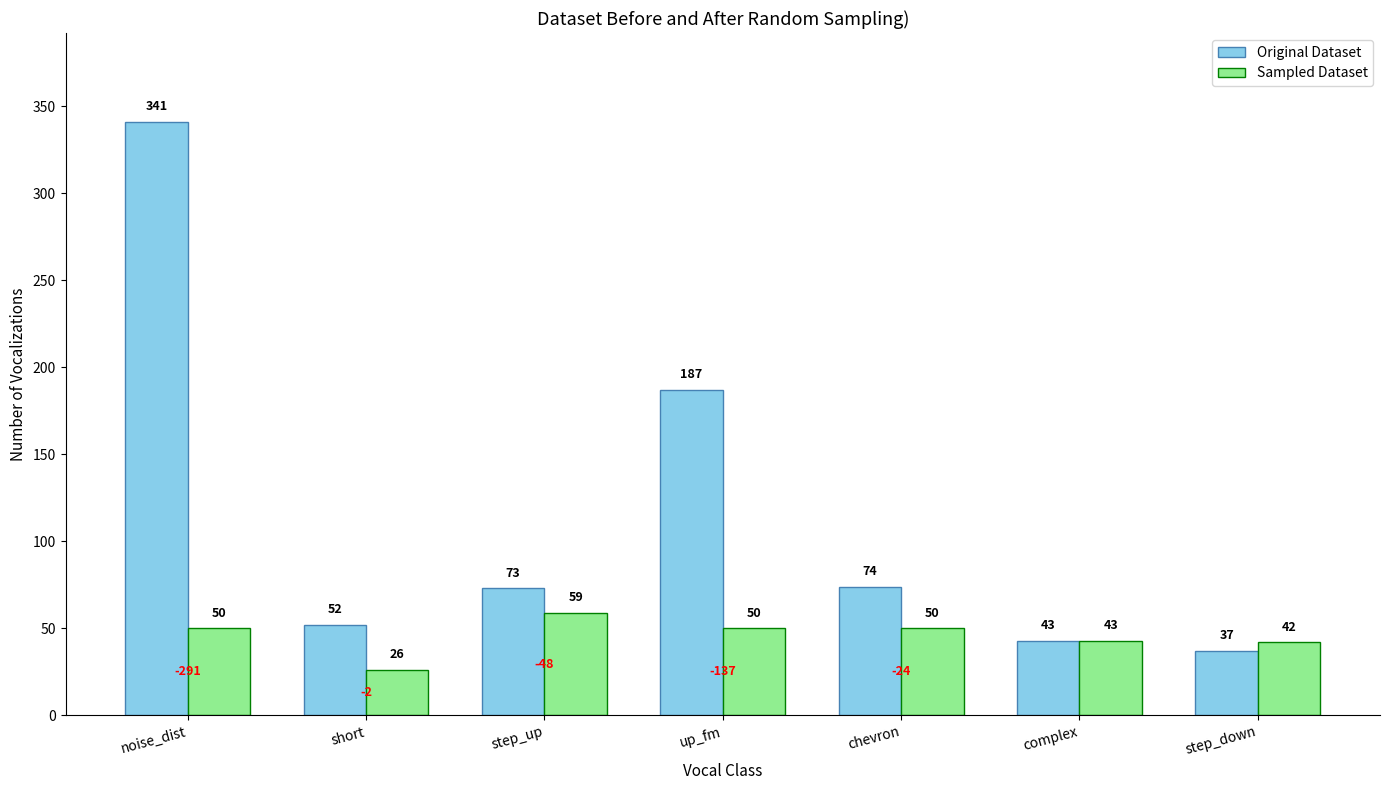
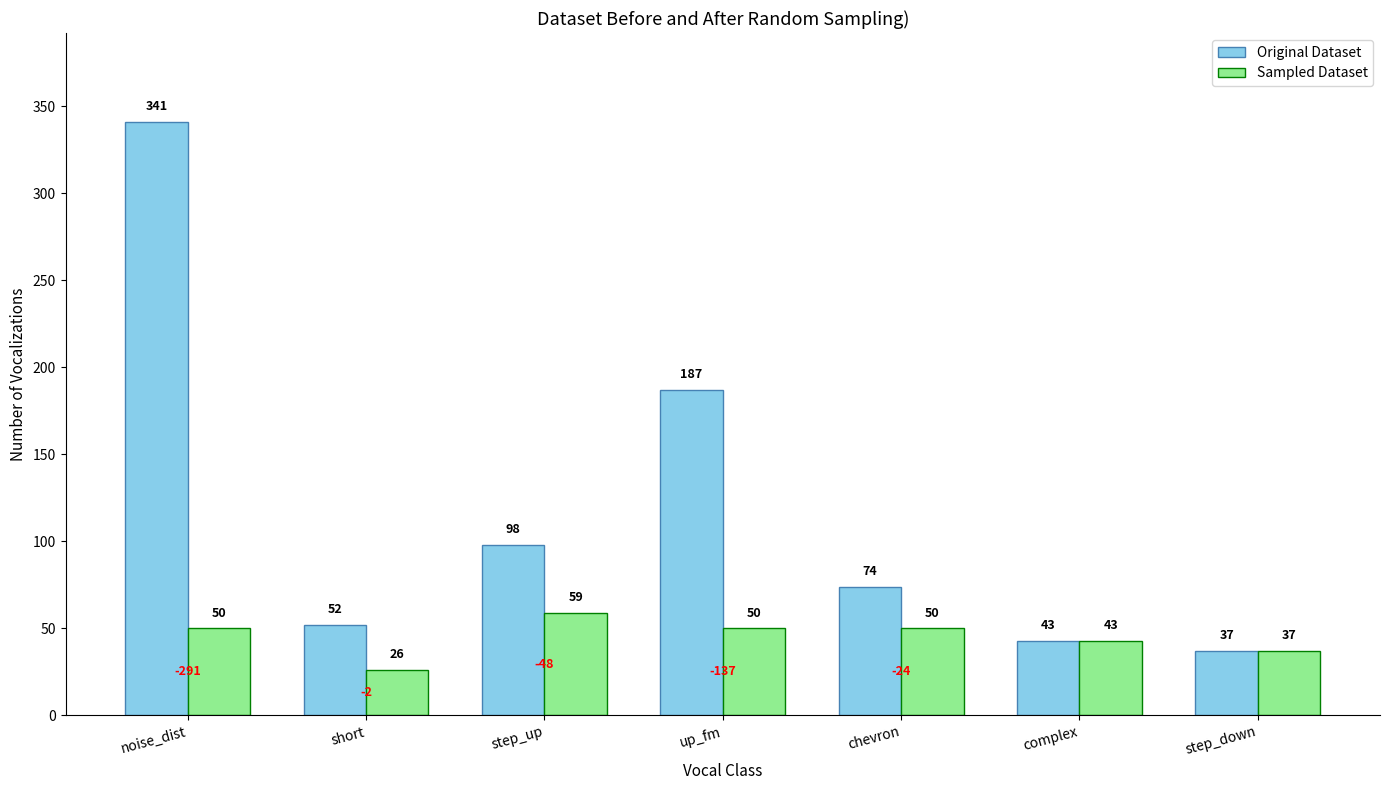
Original Dataset, step_up: 73 -> 98
Sampled Dataset, step_down: 42 -> 37
